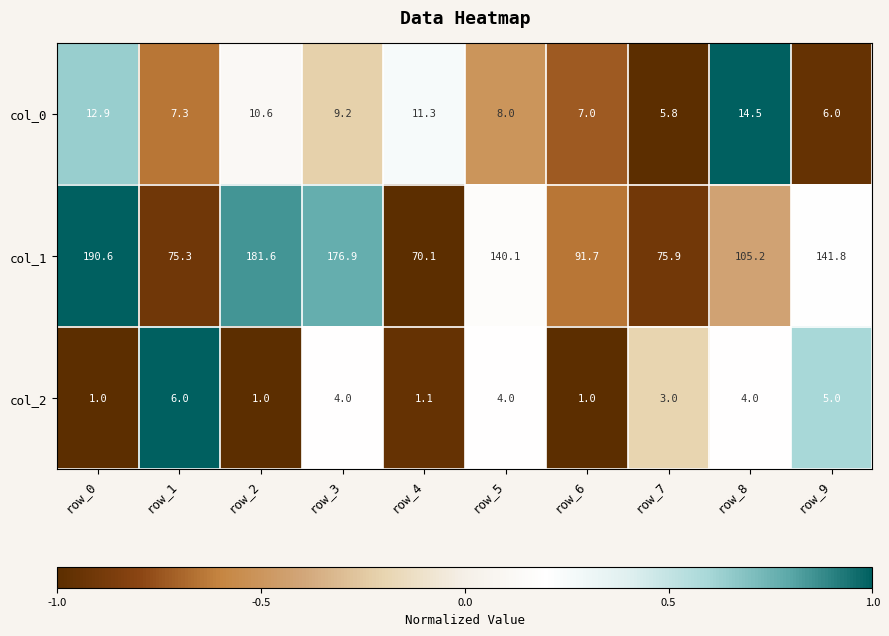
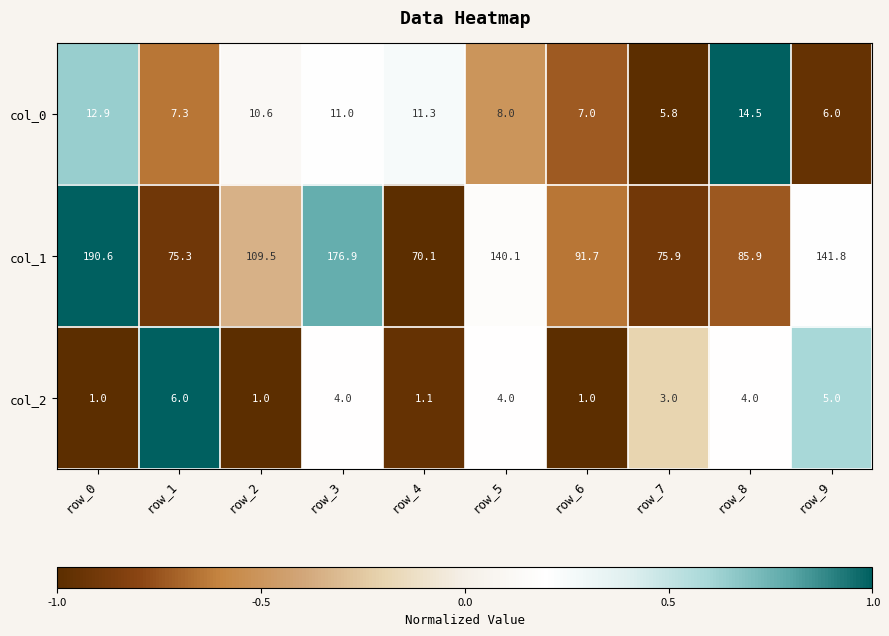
col_0, row_3: 9.2 -> 11.0
col_1, row_2: 181.6 -> 109.5
col_1, row_8: 105.2 -> 85.9
